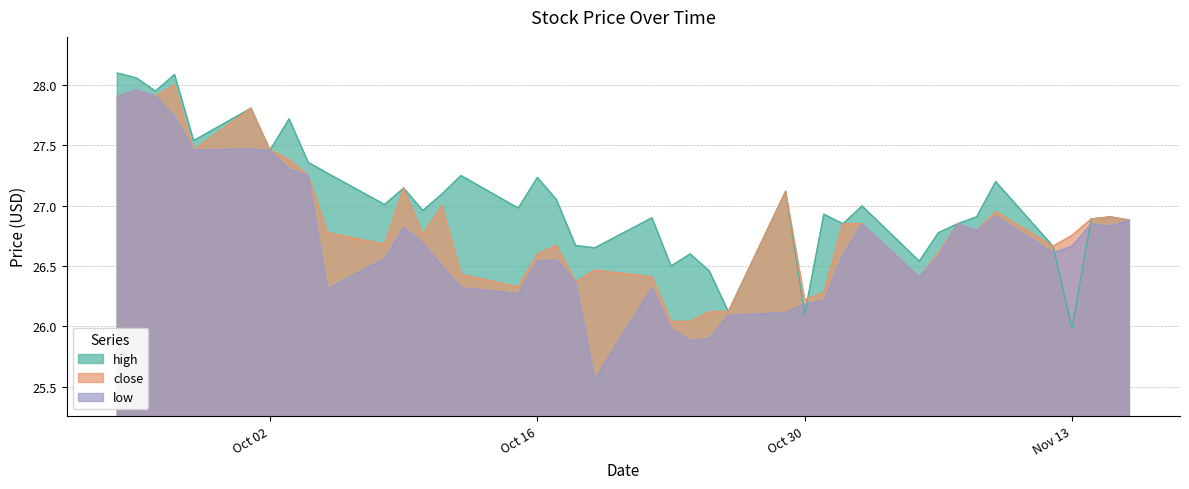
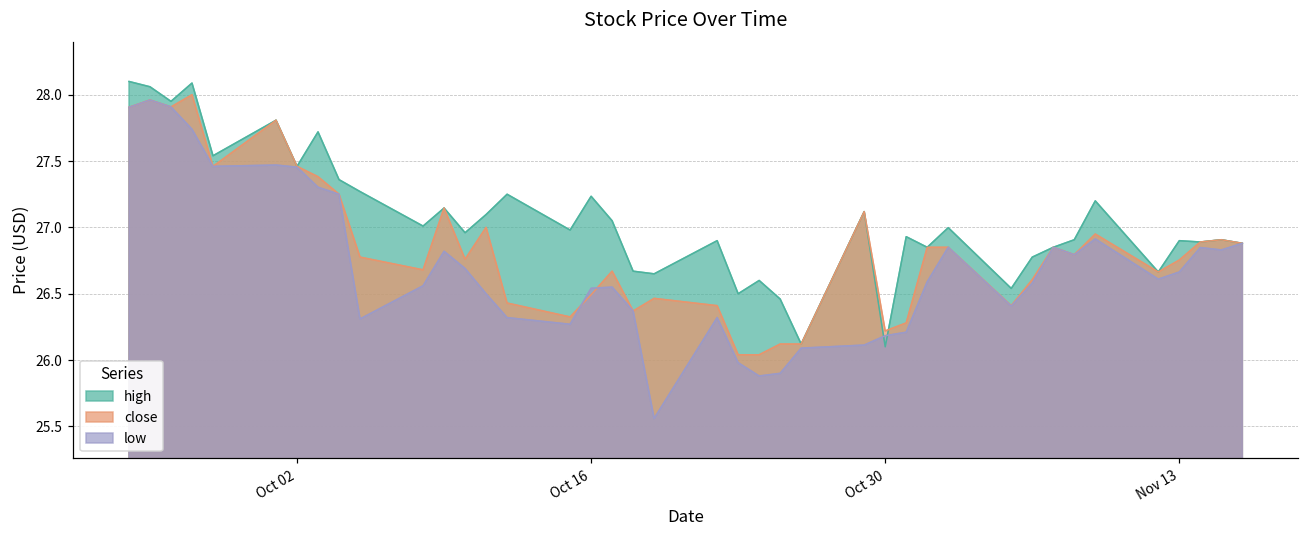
close, Oct 16: 26.60 -> 26.49
high, Nov 13: 25.98 -> 26.90
